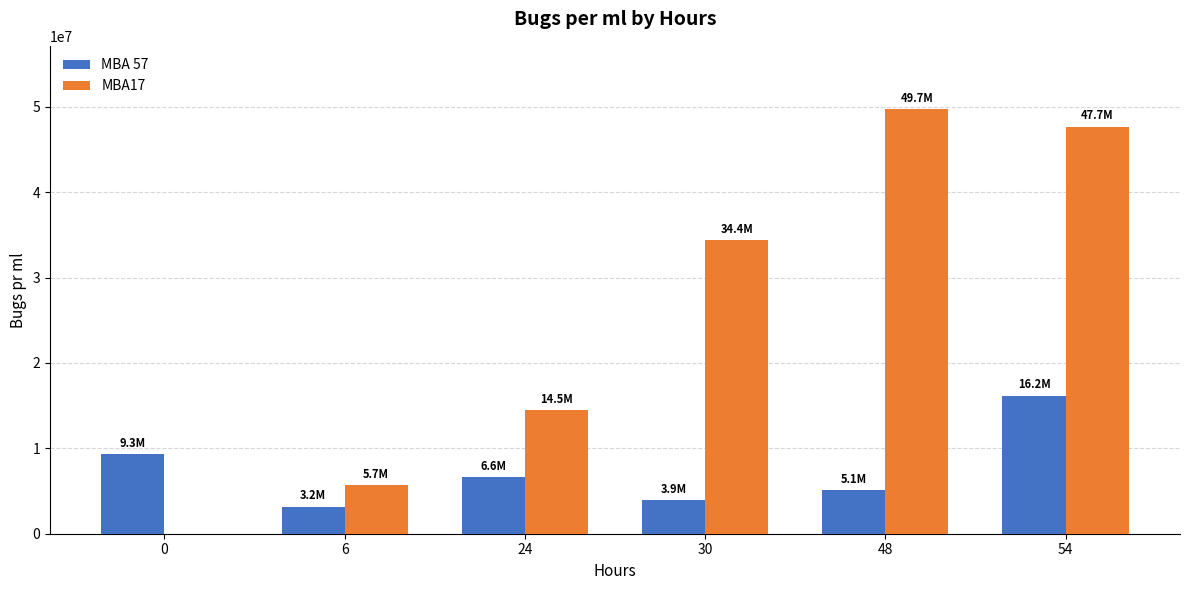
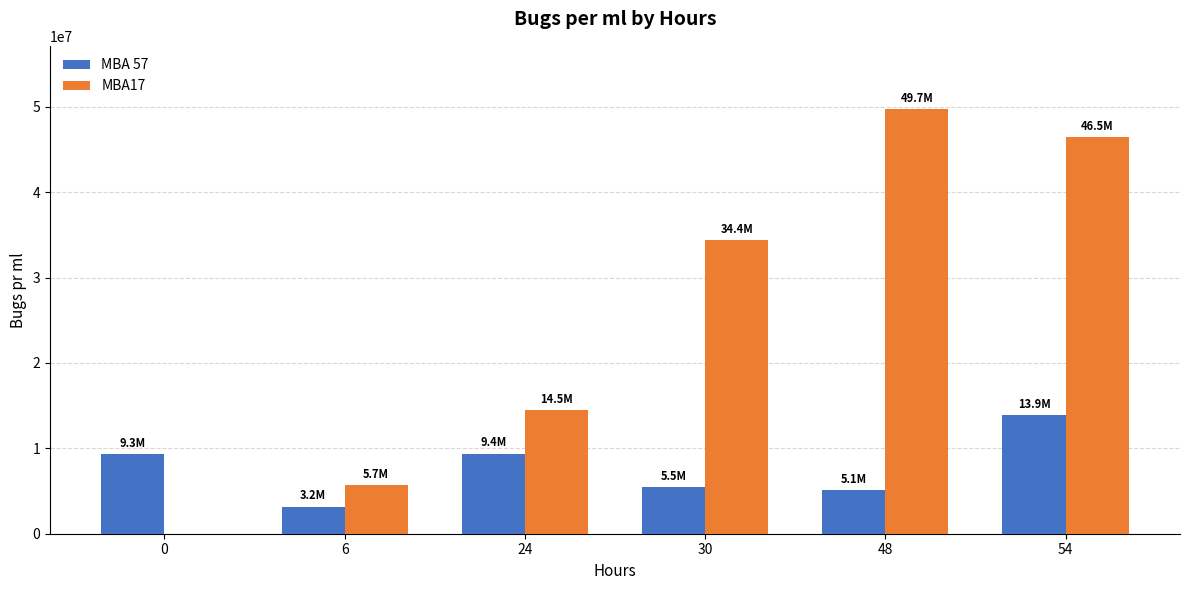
MBA 57, 24: 6.6M -> 9.4M
MBA 57, 30: 3.9M -> 5.5M
MBA 57, 54: 16.2M -> 13.9M
MBA17, 54: 47.7M -> 46.5M
